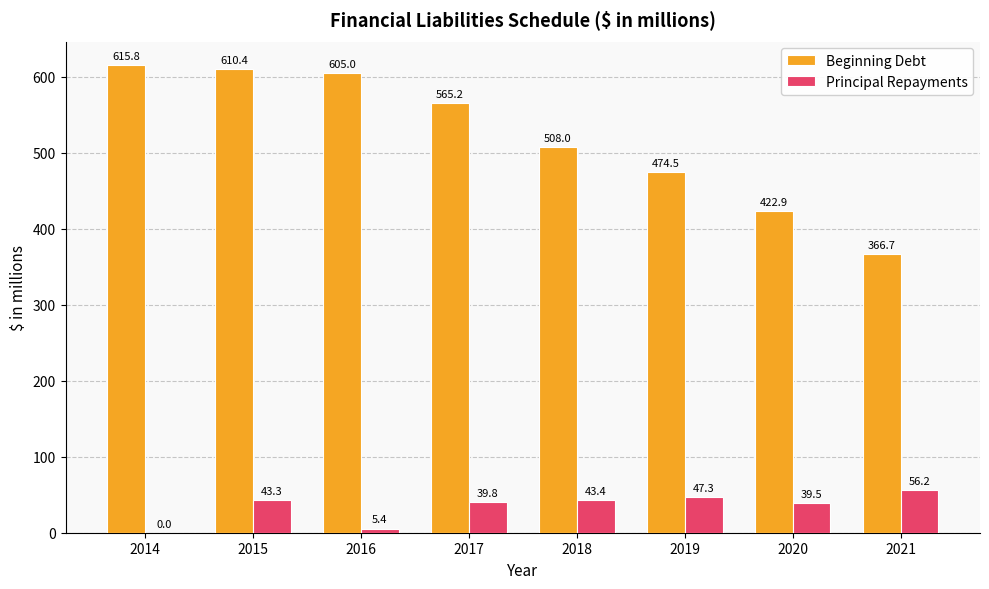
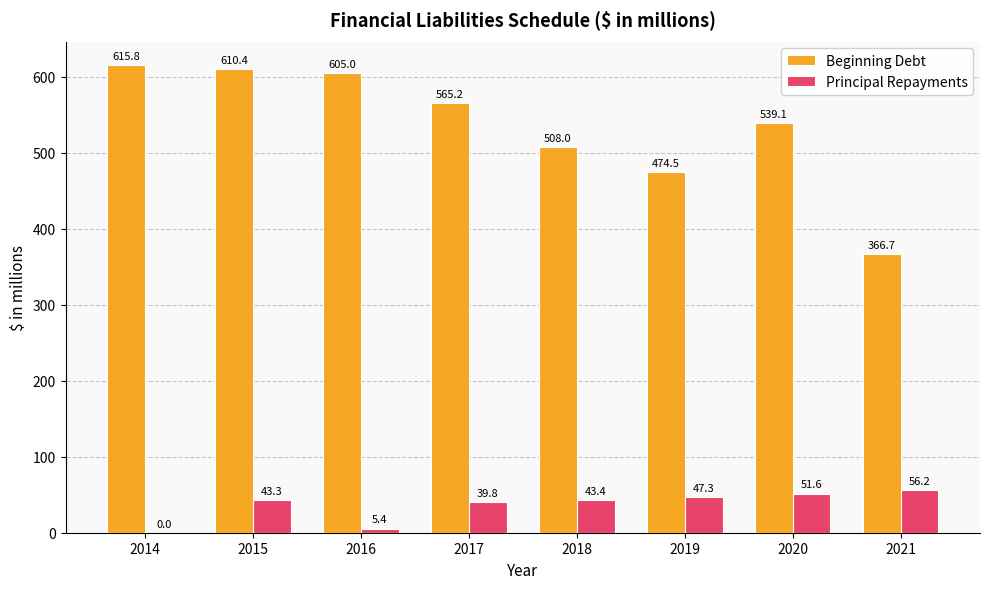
Beginning Debt, 2020: 422.9 -> 539.1
Principal Repayments, 2020: 39.5 -> 51.6
